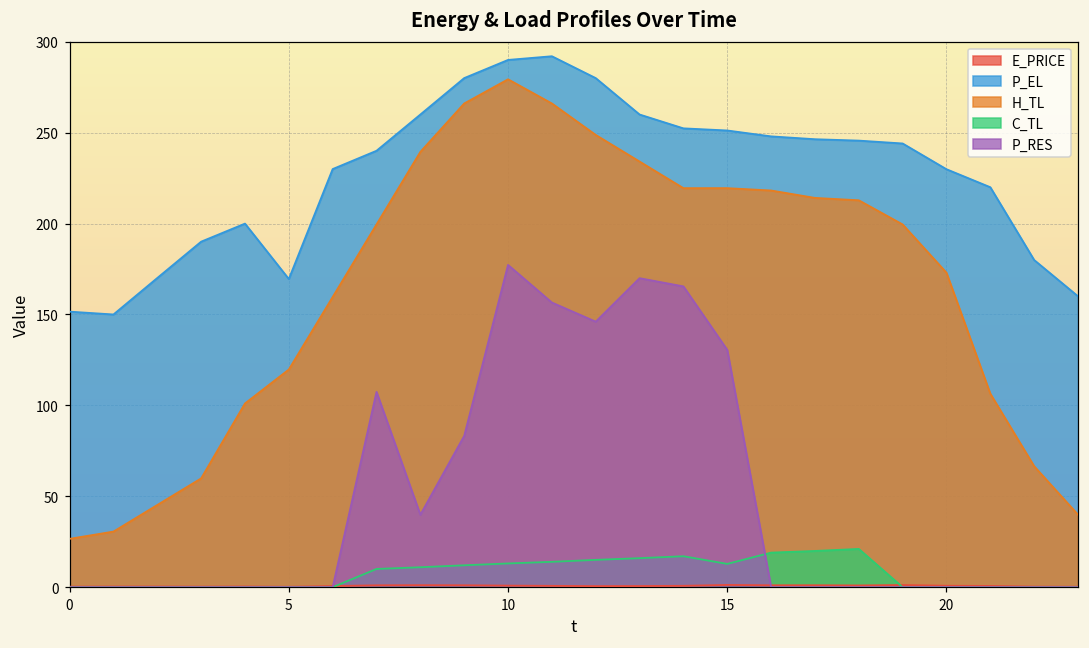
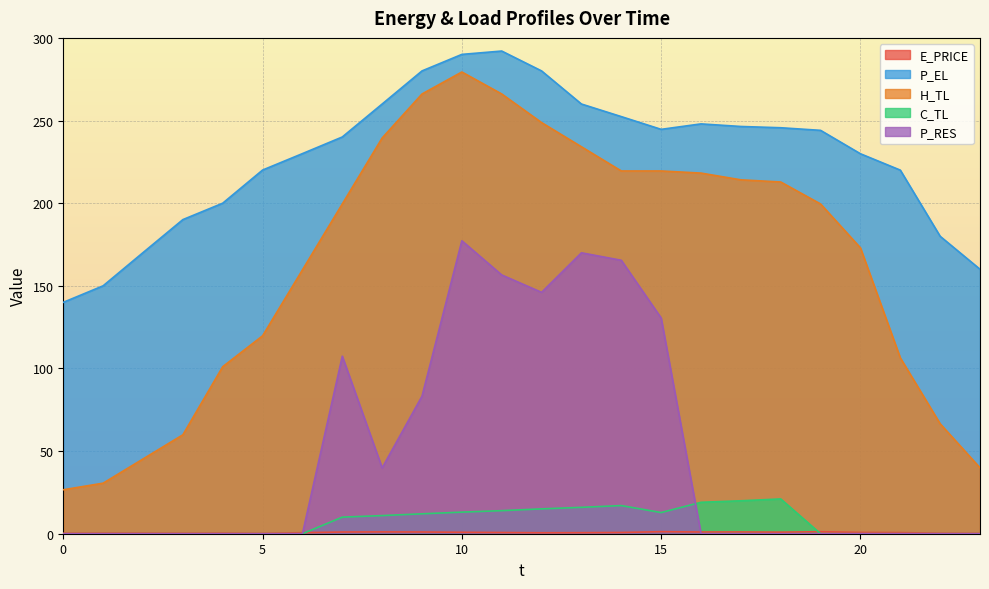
P_EL, 0: 152 -> 140
P_EL, 5: 170 -> 220
P_EL, 15: 251 -> 245
